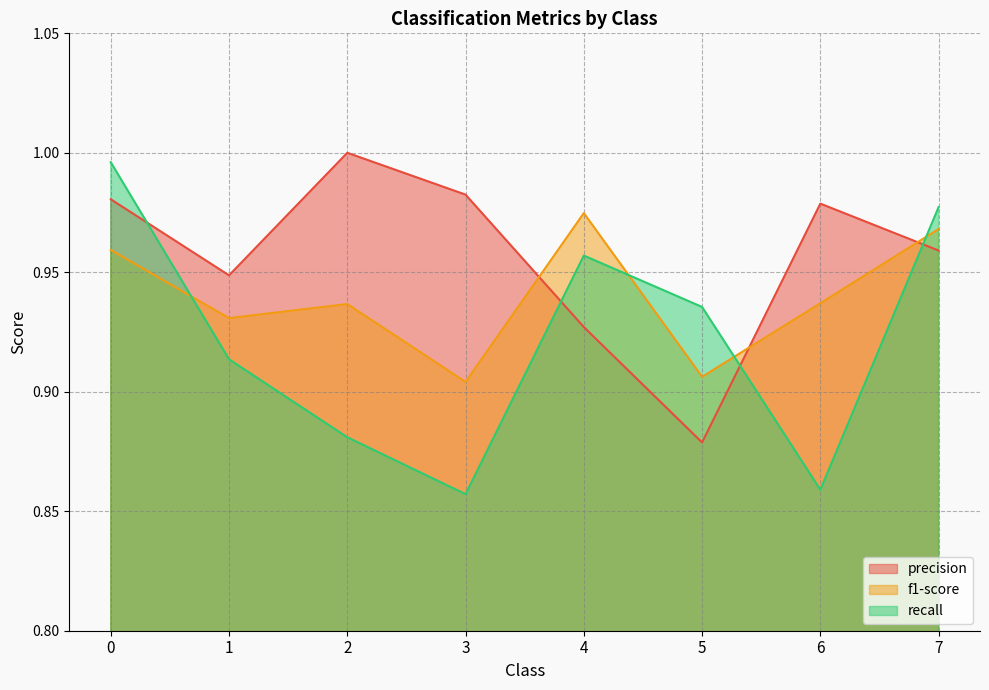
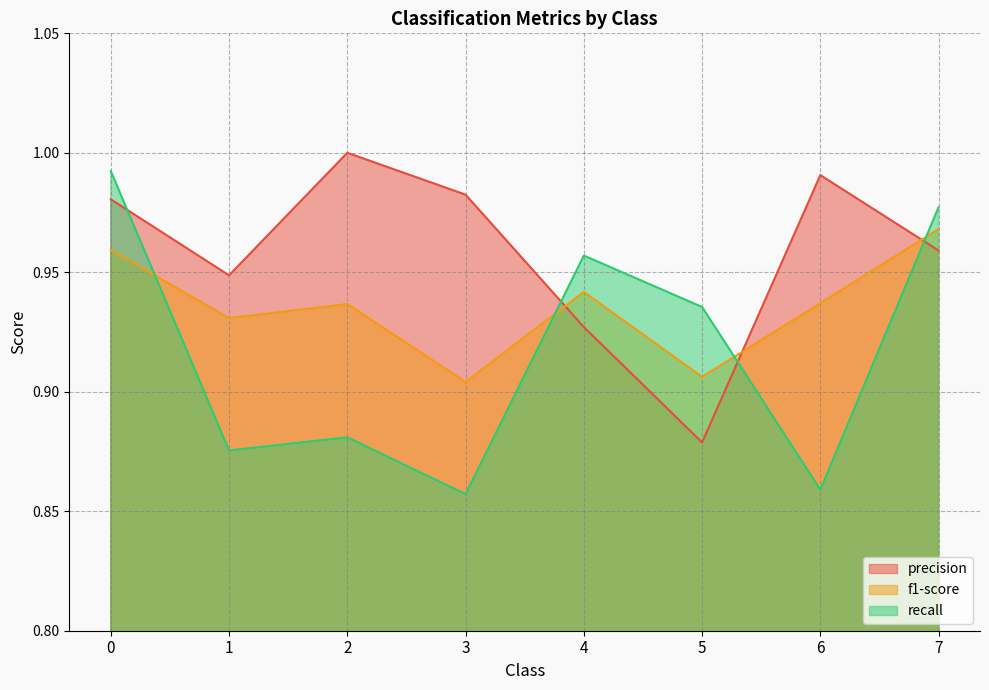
recall, 0: 0.996 -> 0.992
recall, 1: 0.914 -> 0.875
f1-score, 4: 0.975 -> 0.942
precision, 6: 0.979 -> 0.991
